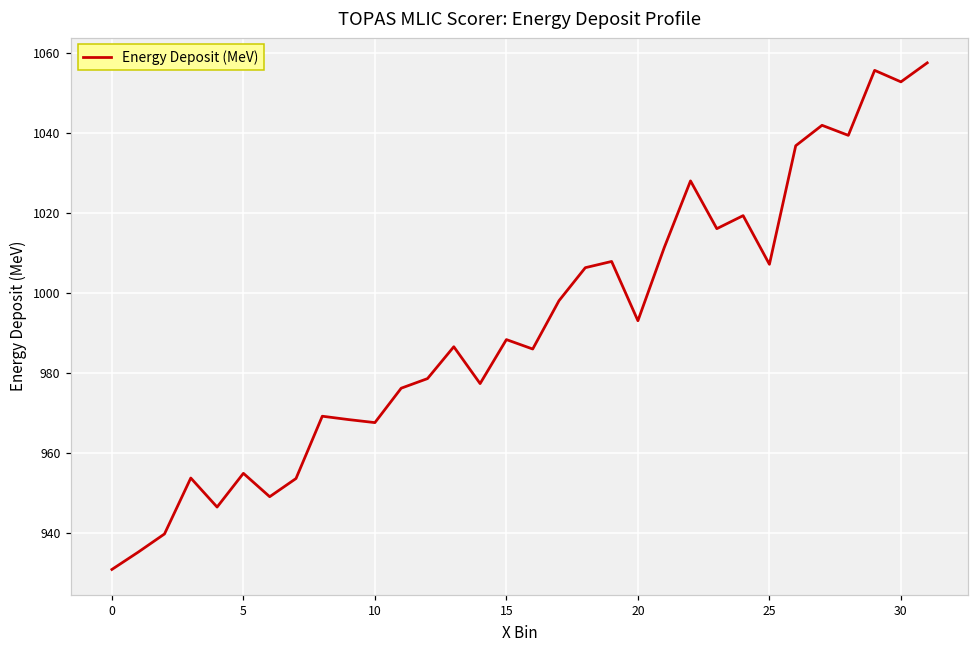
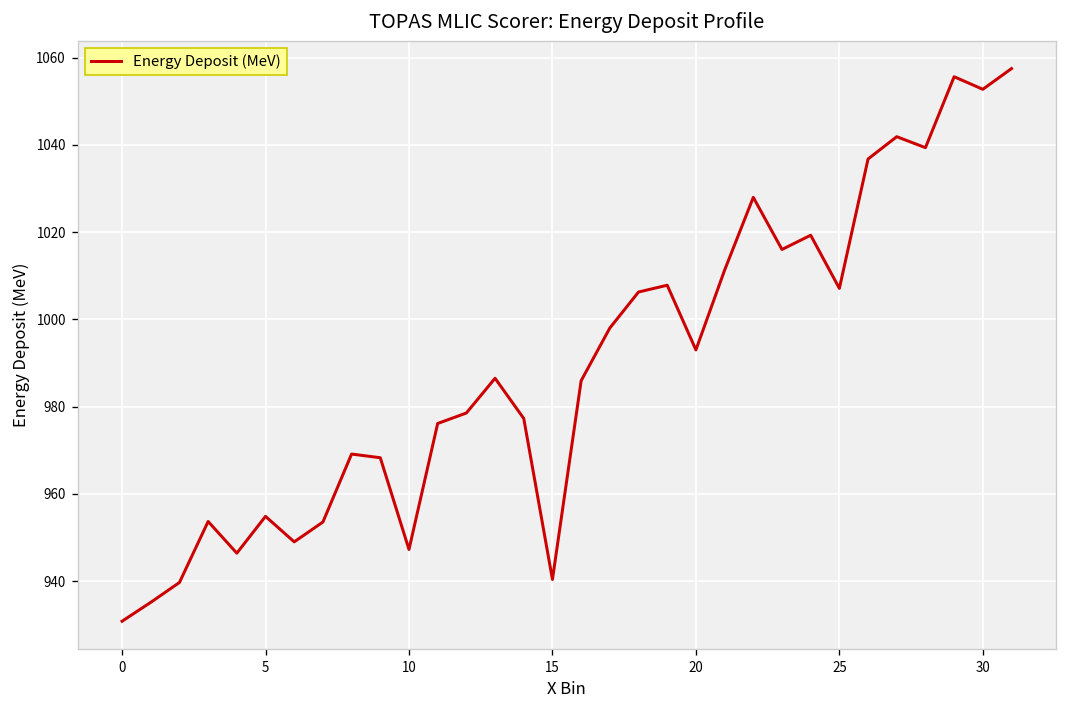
10: 968 -> 947
15: 988 -> 940
